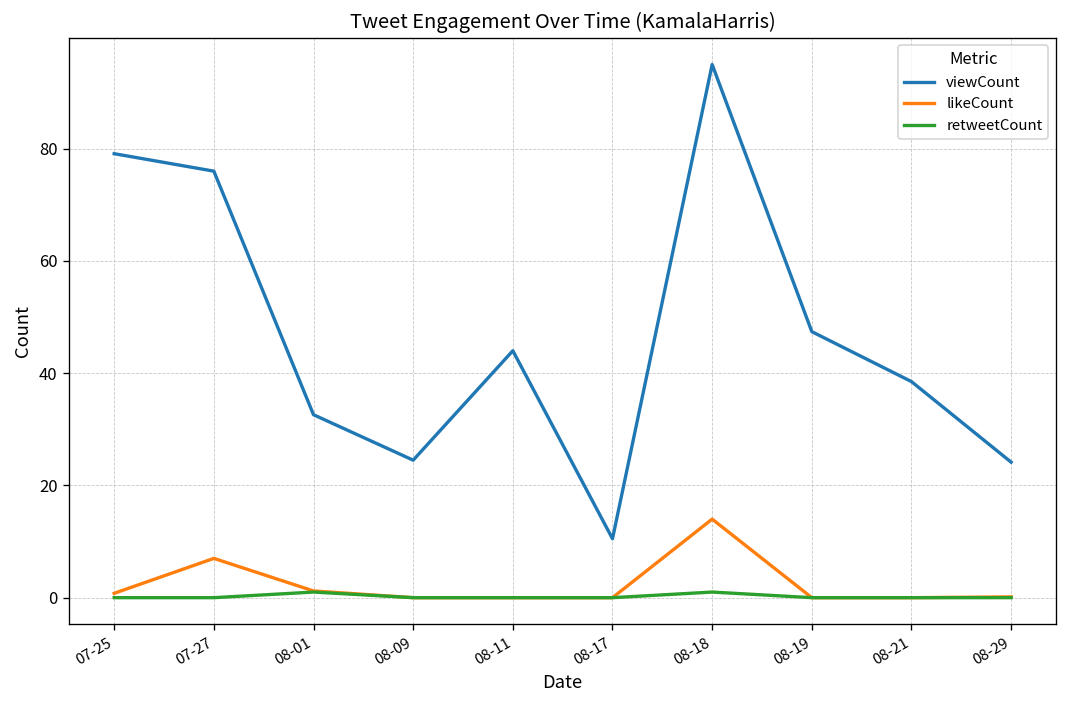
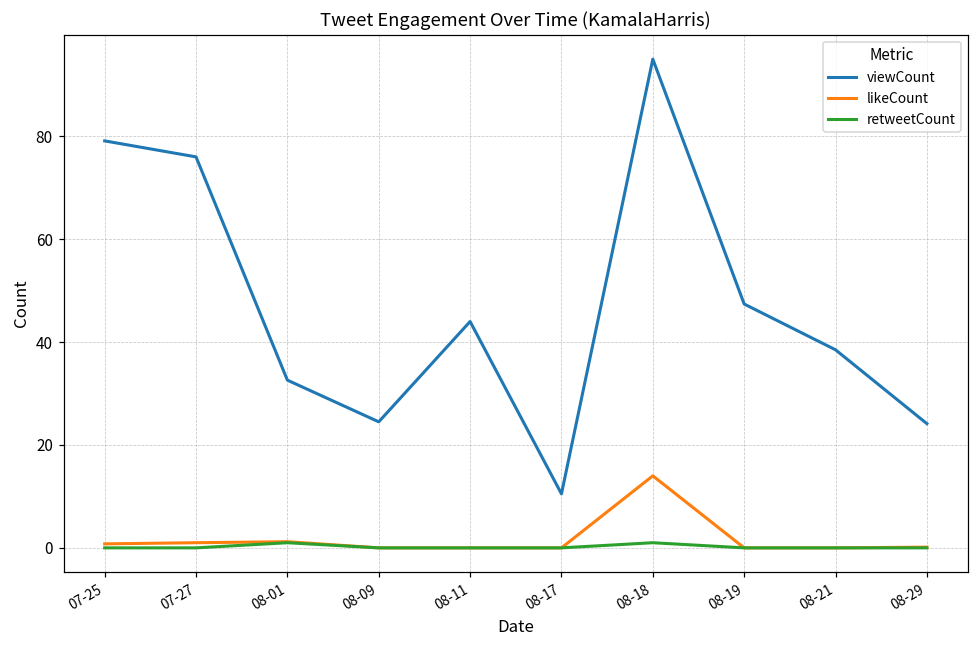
likeCount, 07-27: 7 -> 1
